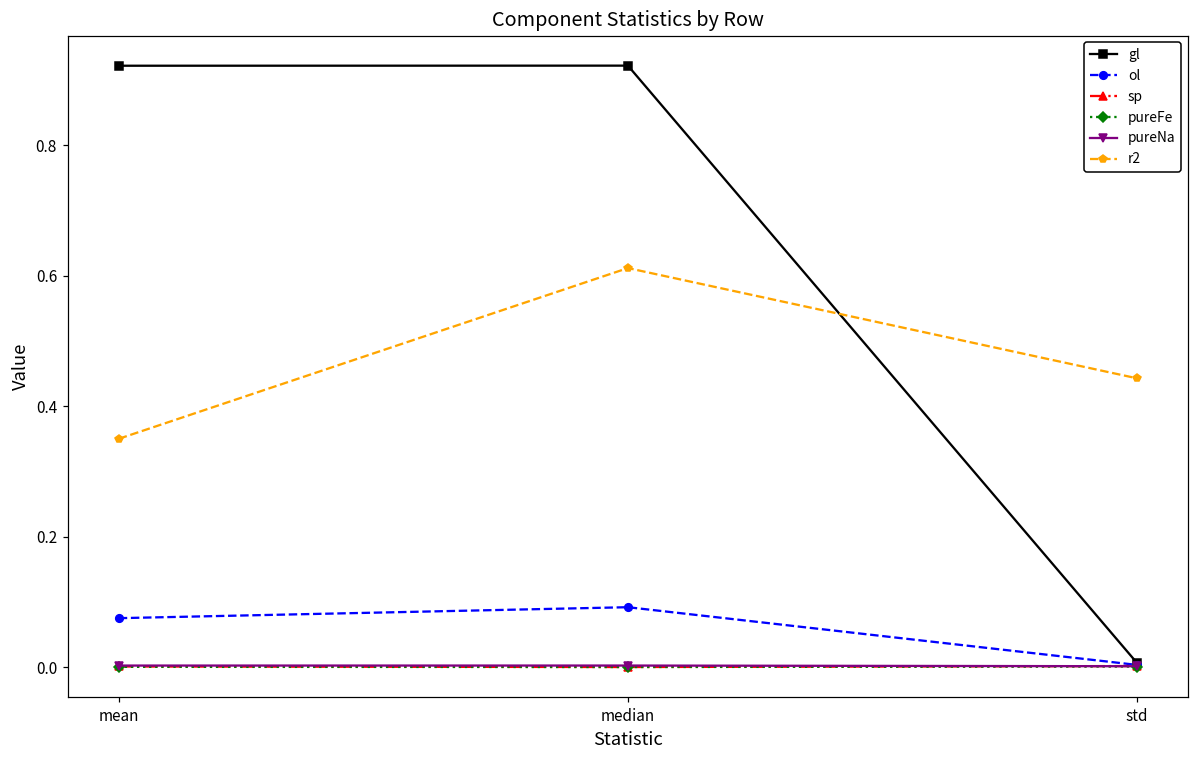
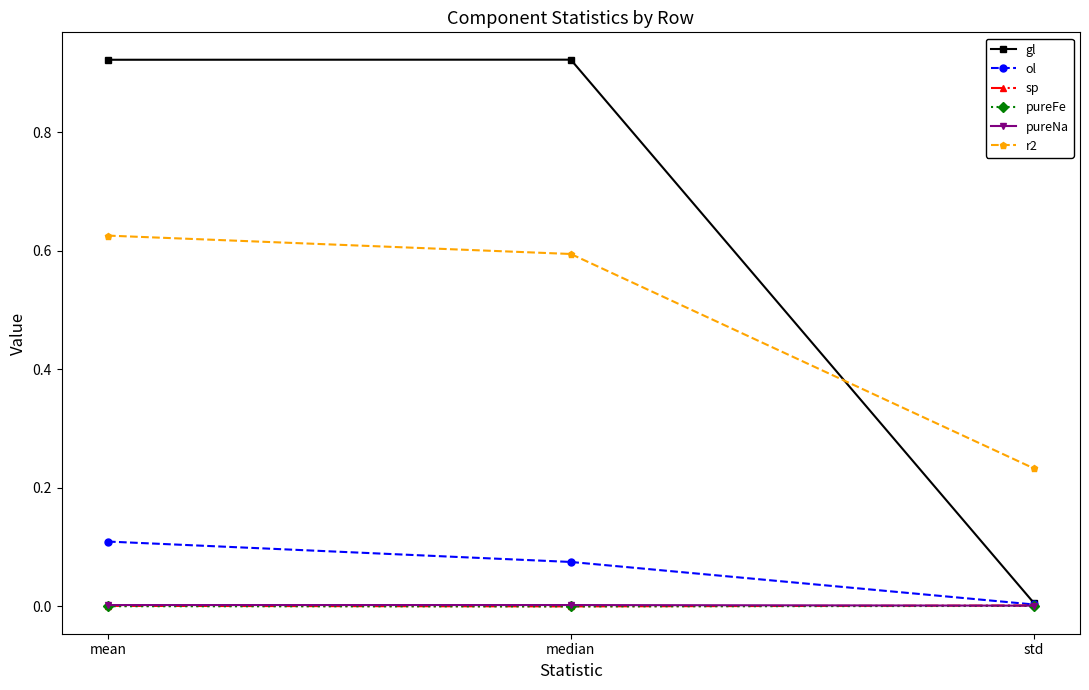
ol, mean: 0.07 -> 0.11
r2, mean: 0.35 -> 0.63
ol, median: 0.09 -> 0.07
r2, median: 0.61 -> 0.59
r2, std: 0.44 -> 0.23
